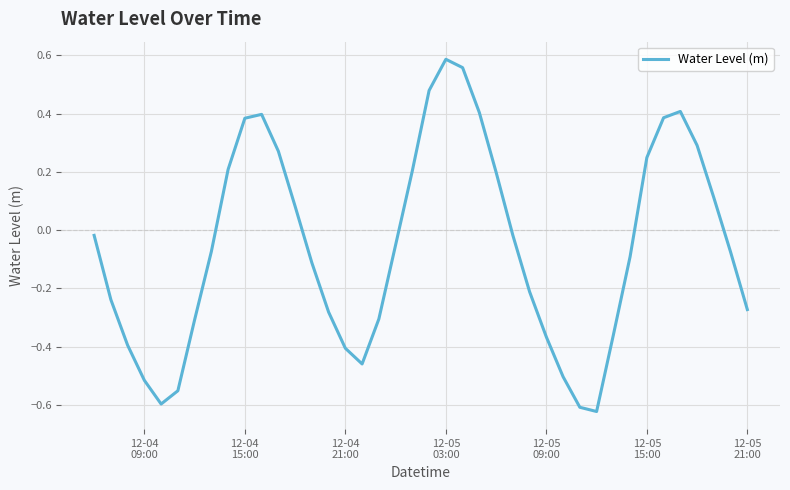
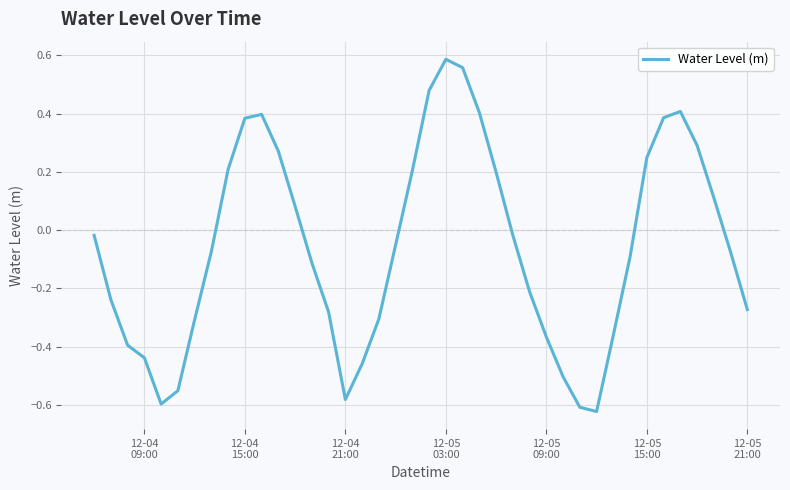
12-04 09:00: -0.52 -> -0.44
12-04 21:00: -0.41 -> -0.58
